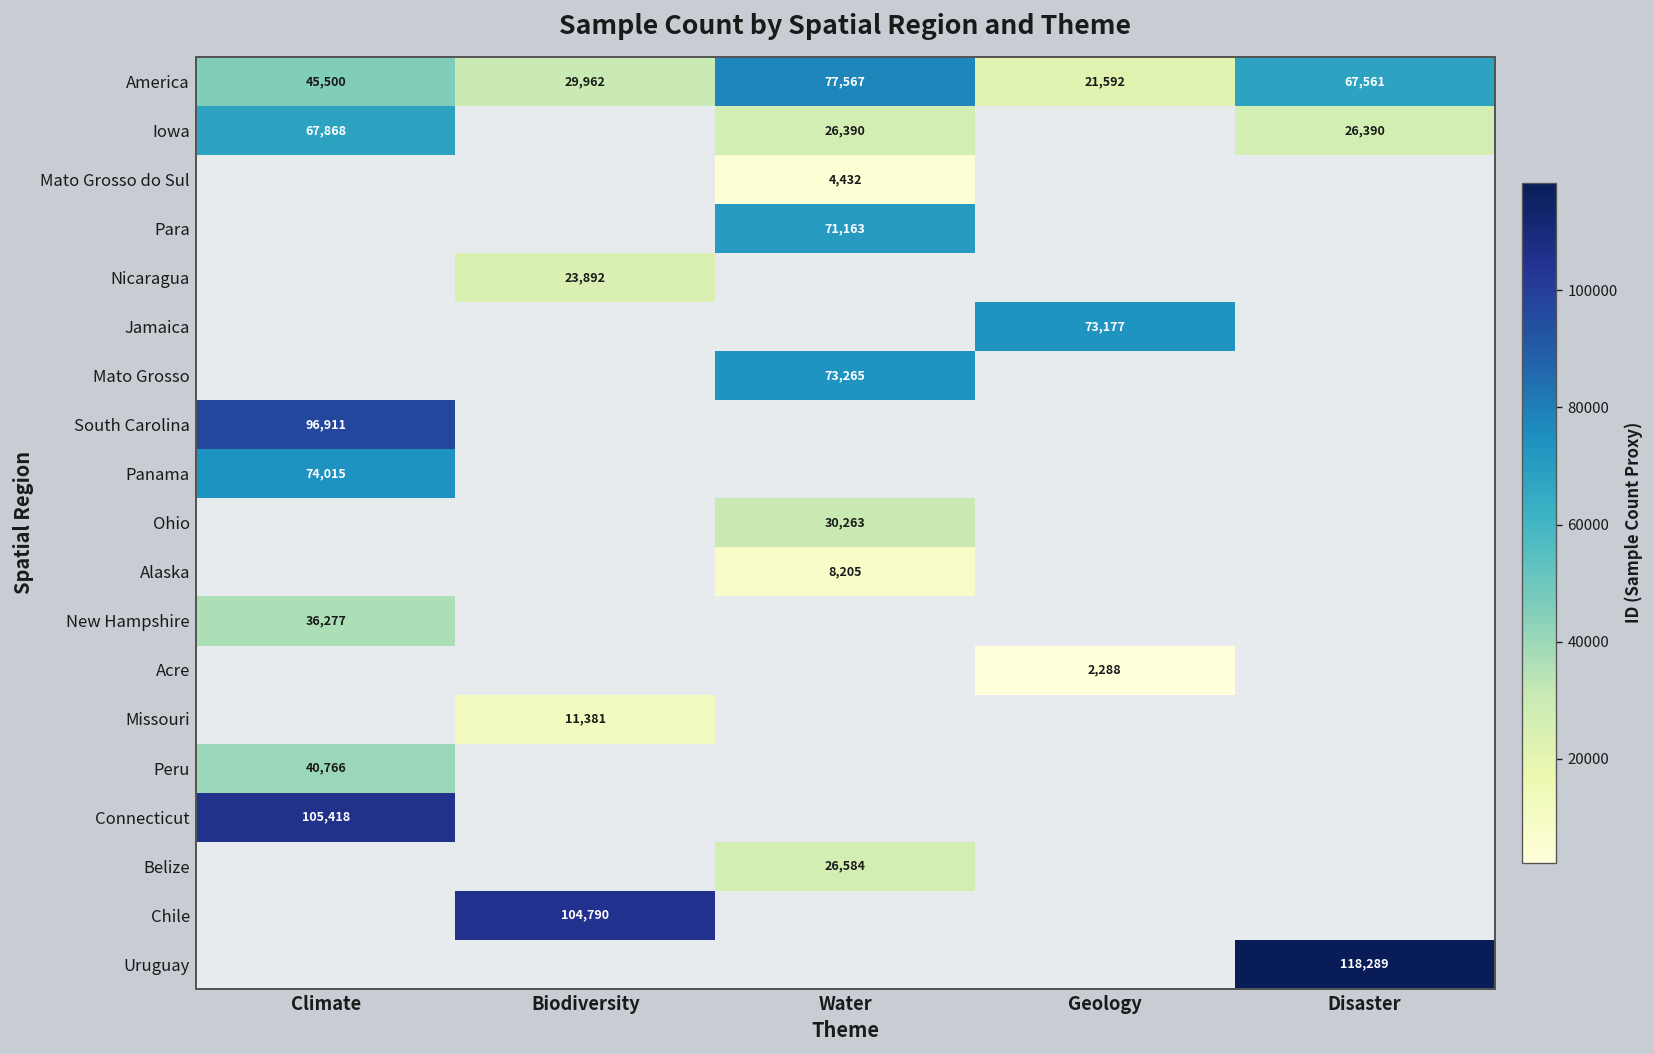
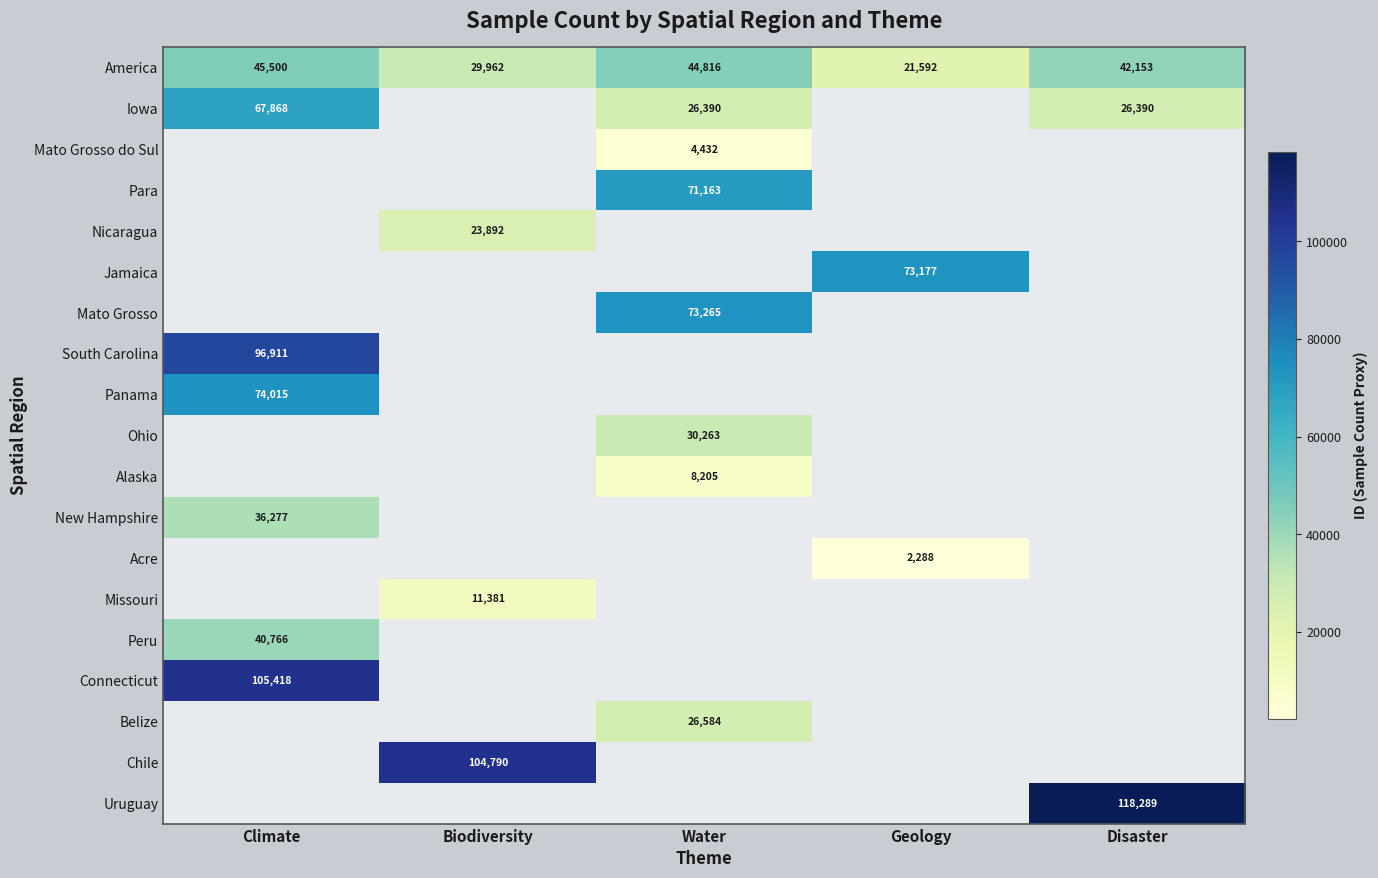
America, Water: 77,567 -> 44,816
America, Disaster: 67,561 -> 42,153
